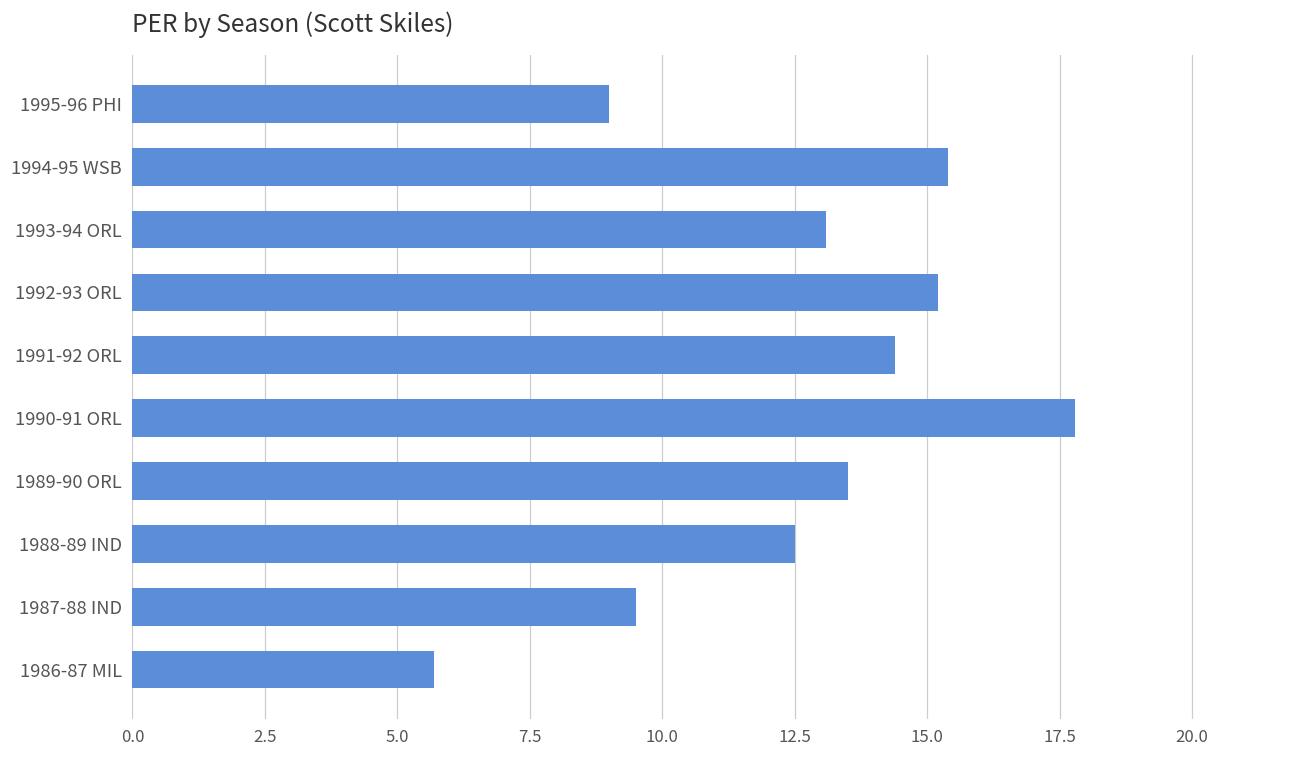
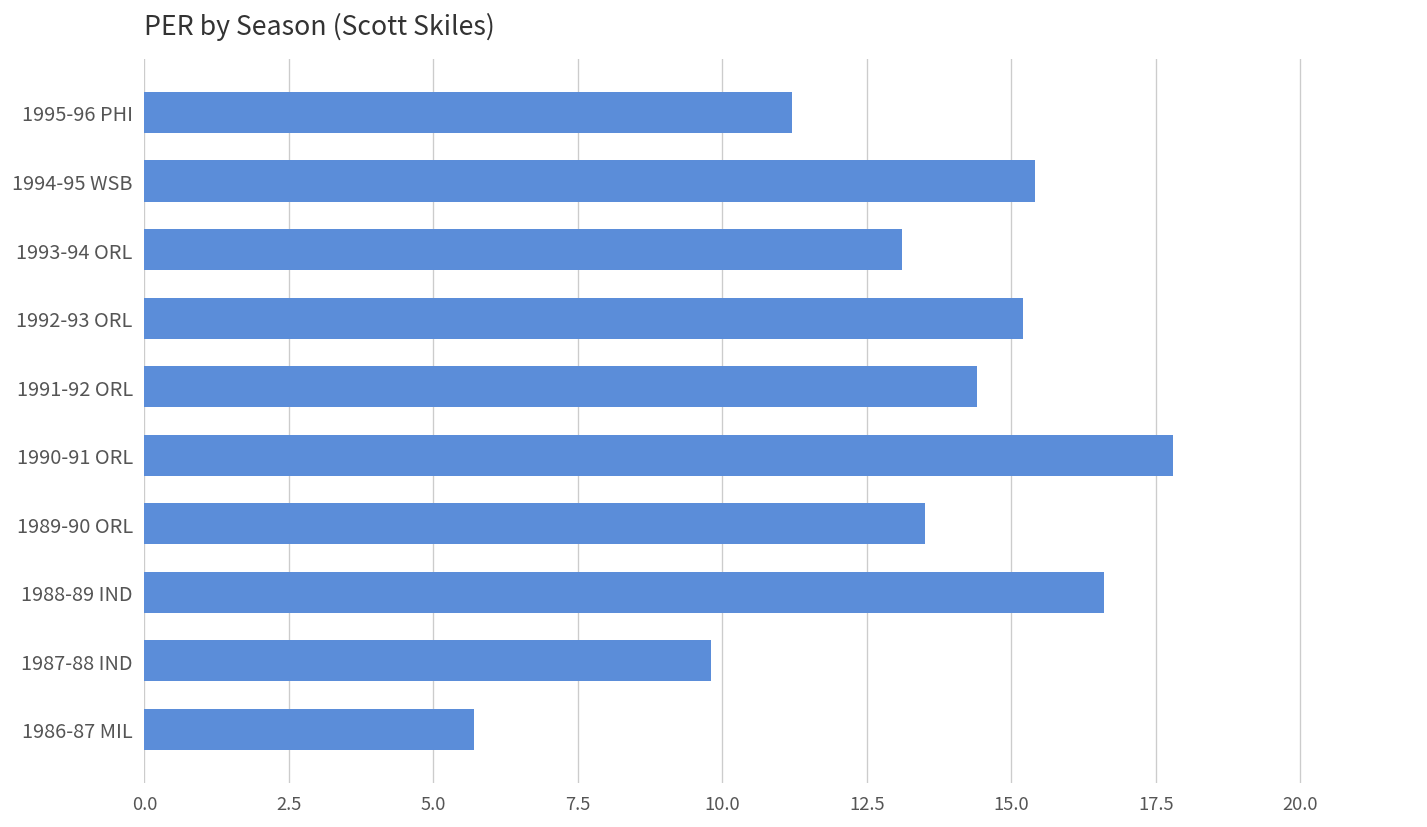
1995-96 PHI: 9.0 -> 11.2
1988-89 IND: 12.5 -> 16.6
1987-88 IND: 9.5 -> 9.8
